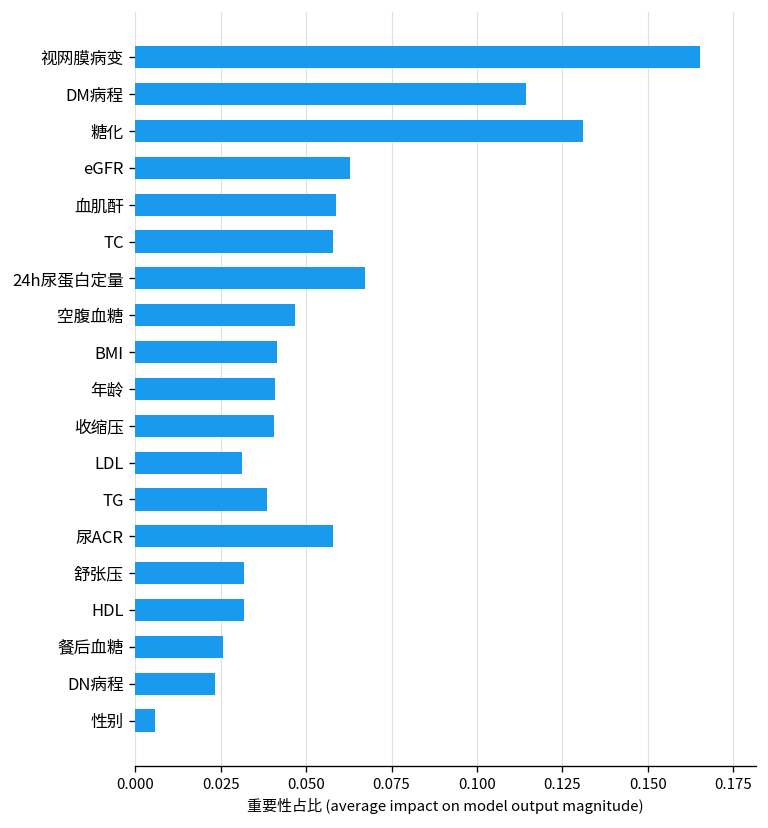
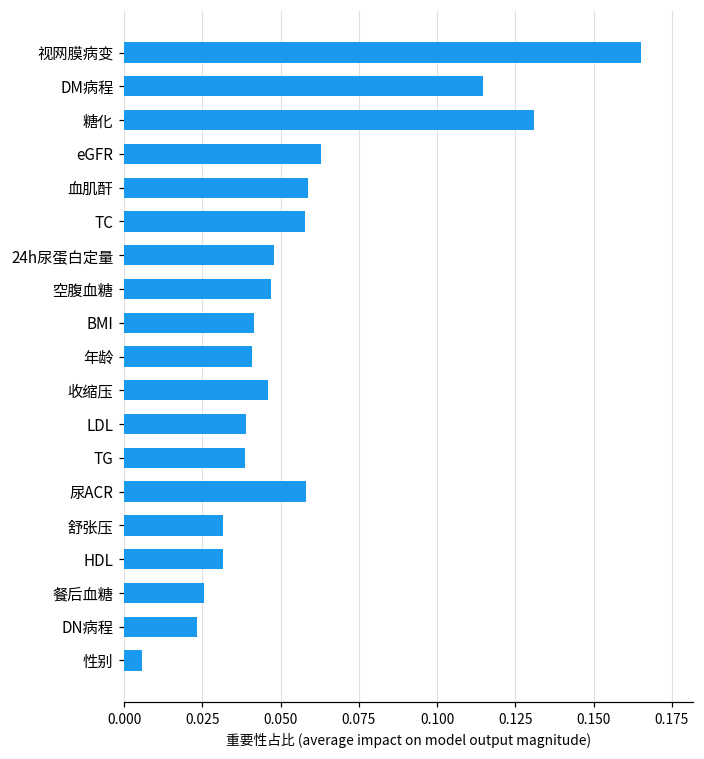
24h尿蛋白定量: 0.067 -> 0.048
收缩压: 0.040 -> 0.046
LDL: 0.031 -> 0.039
